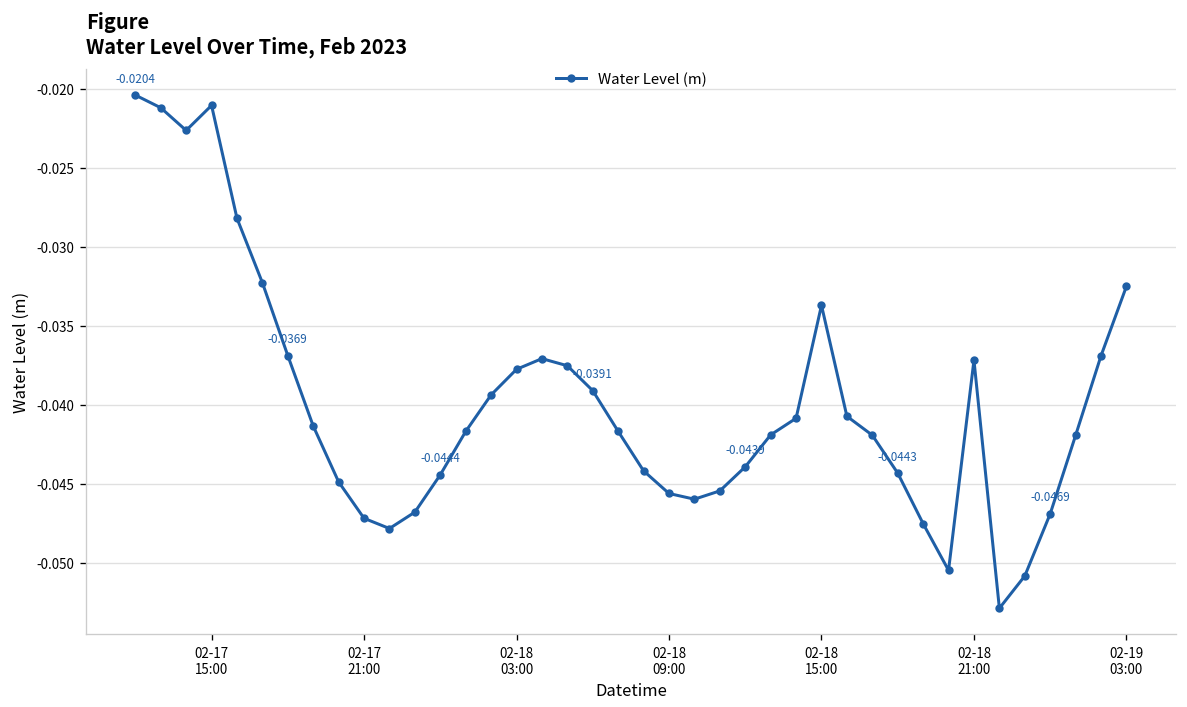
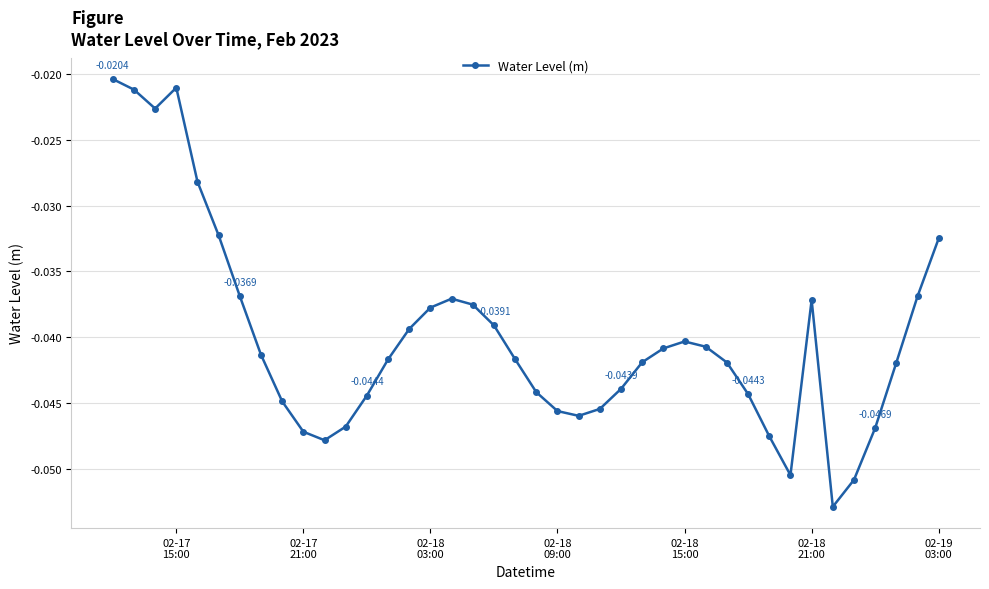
02-18 15:00: -0.0337 -> -0.0403
